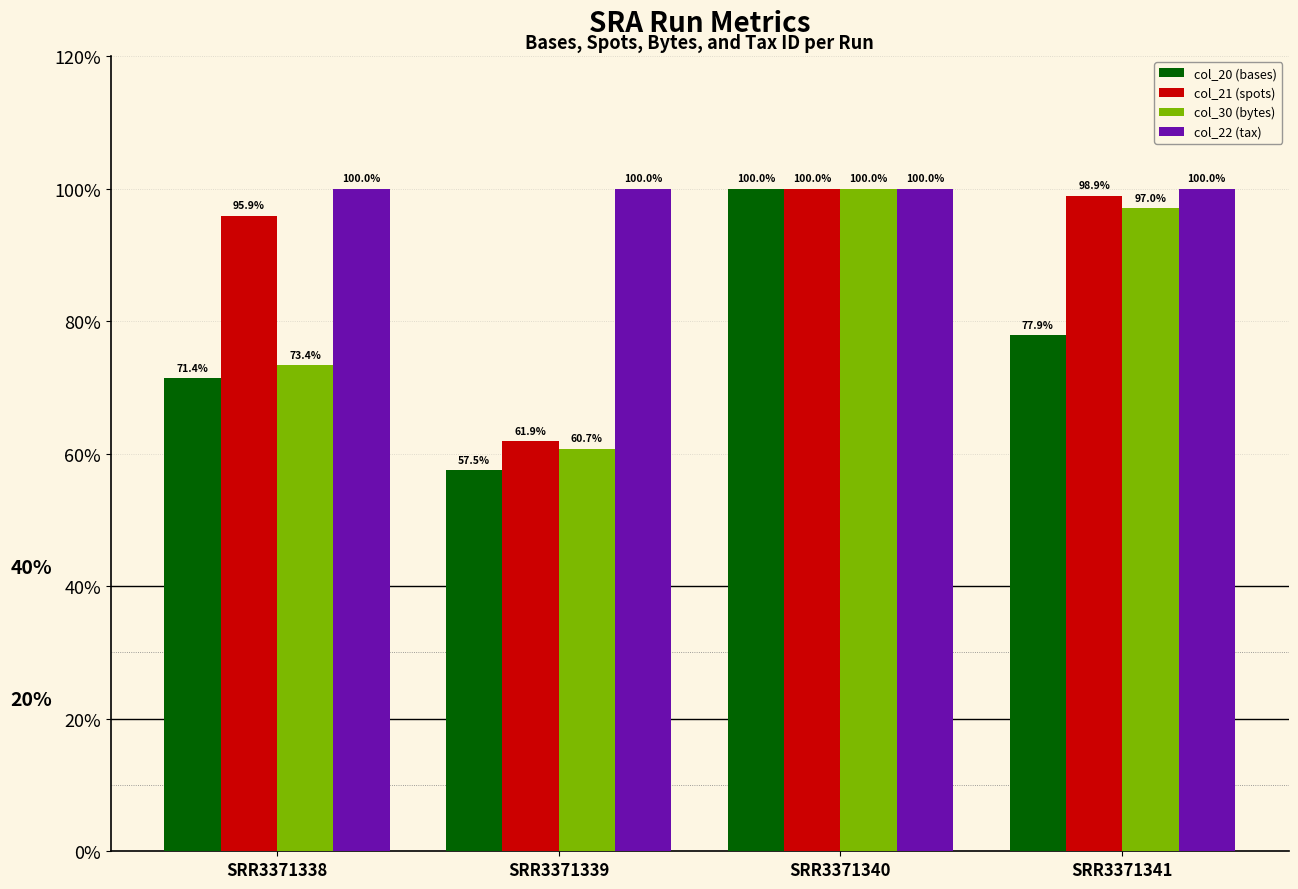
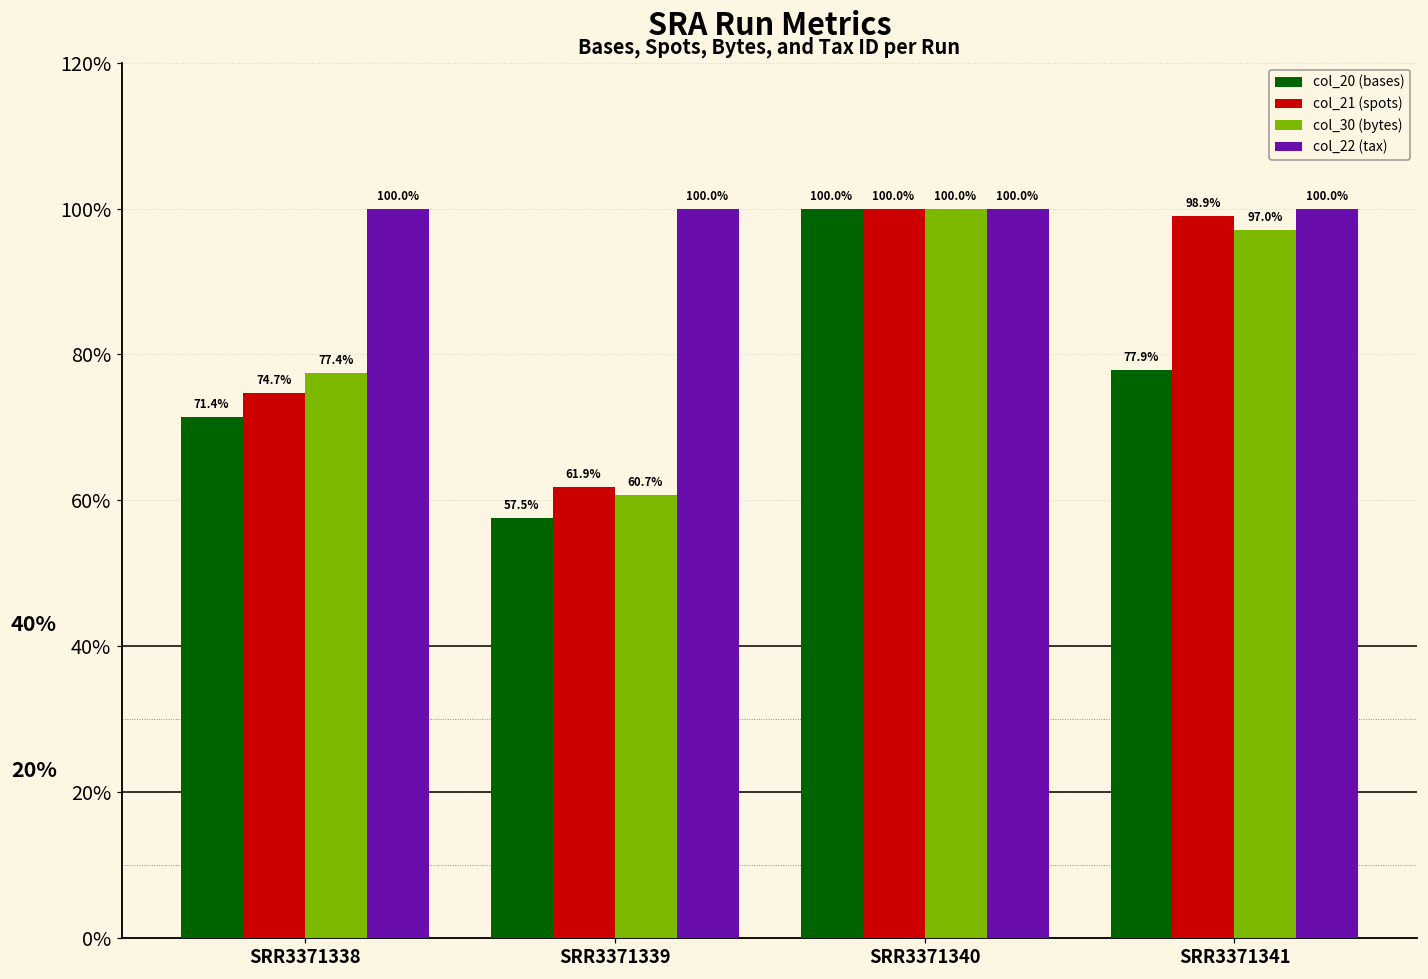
col_21 (spots), SRR3371338: 95.9% -> 74.7%
col_30 (bytes), SRR3371338: 73.4% -> 77.4%
